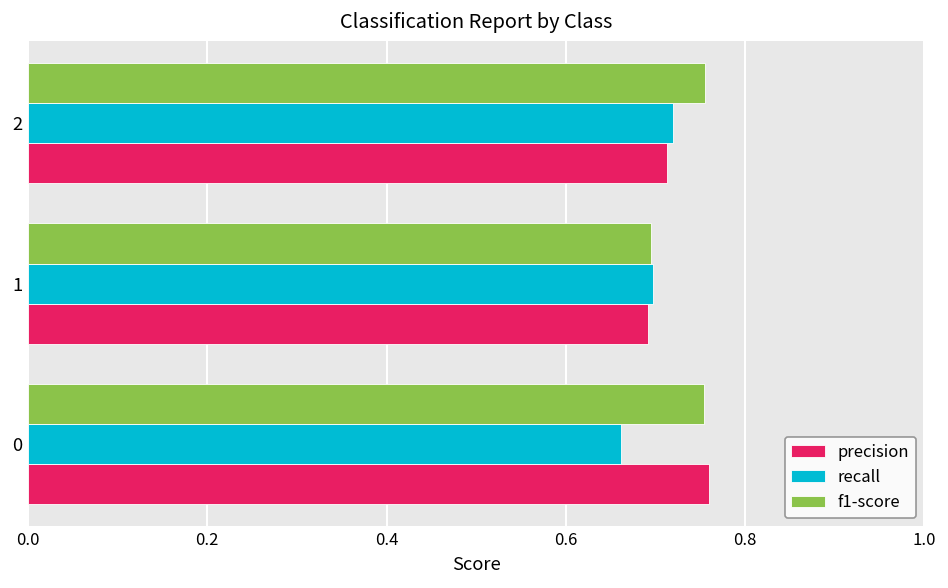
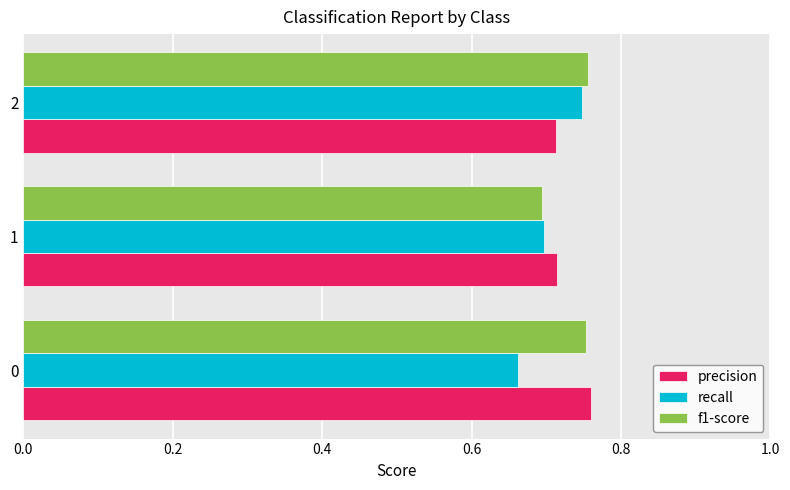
recall, 2: 0.72 -> 0.75
precision, 1: 0.69 -> 0.71
